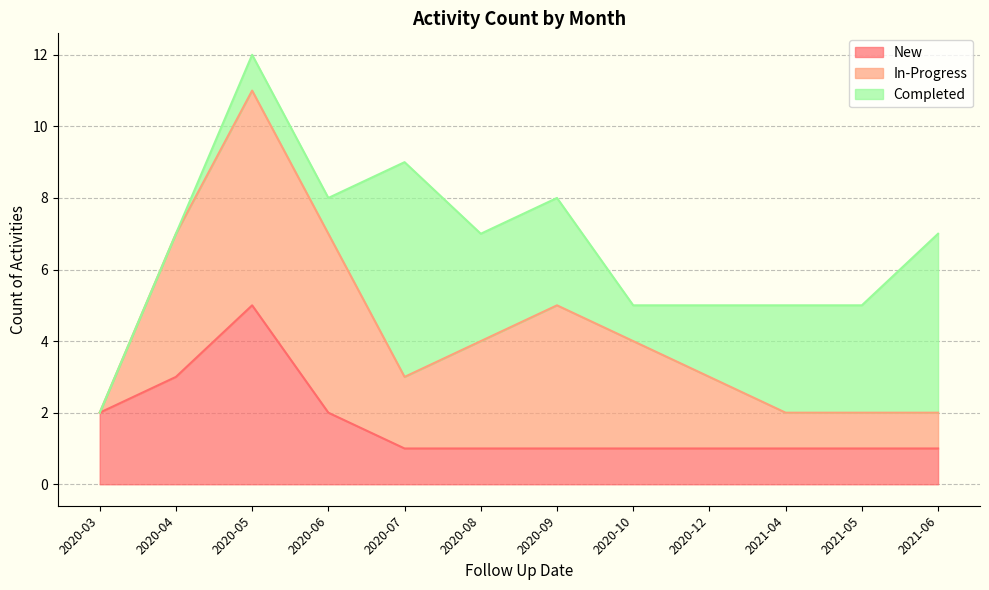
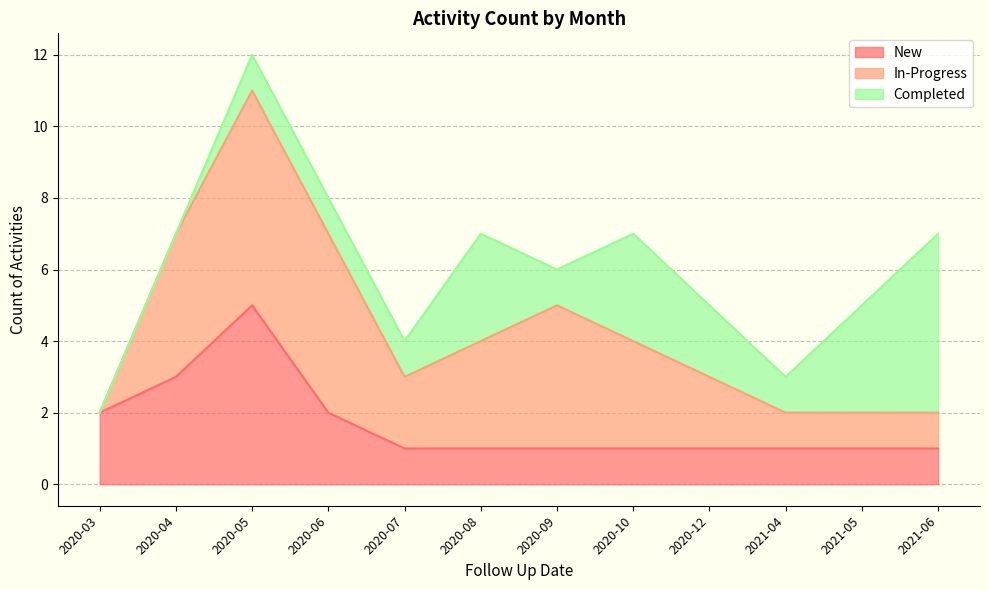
Completed, 2020-07: 6 -> 1
Completed, 2020-09: 3 -> 1
Completed, 2020-10: 1 -> 3
Completed, 2021-04: 3 -> 1
